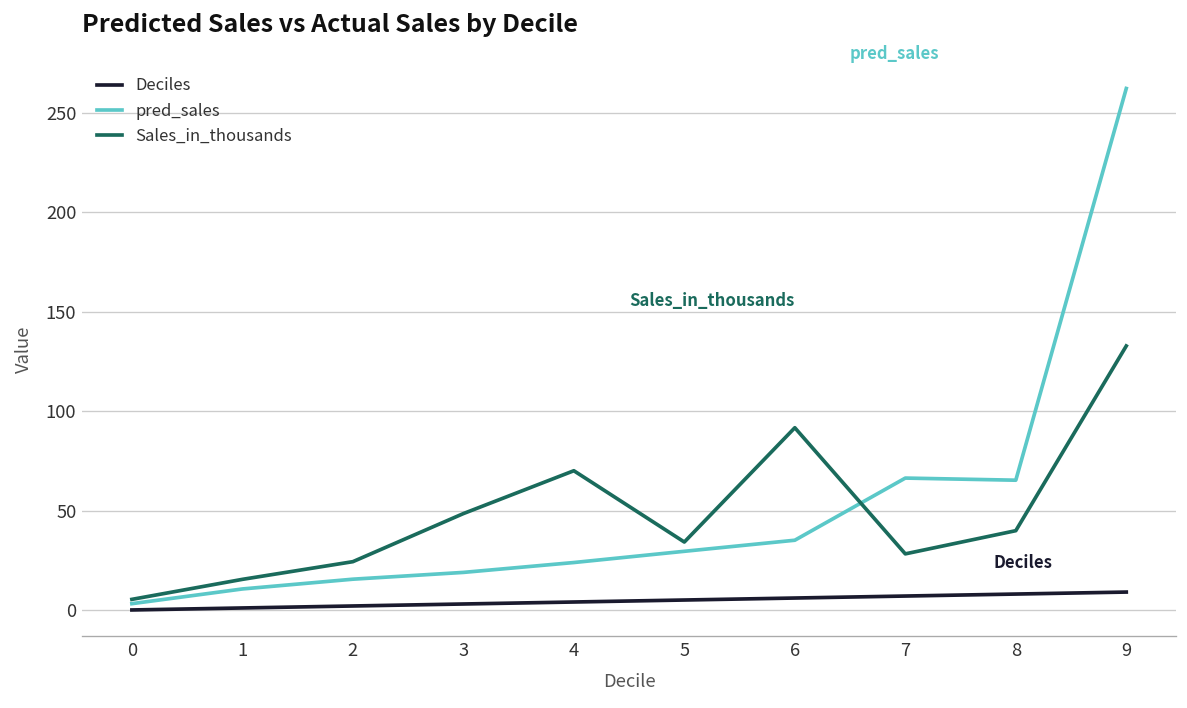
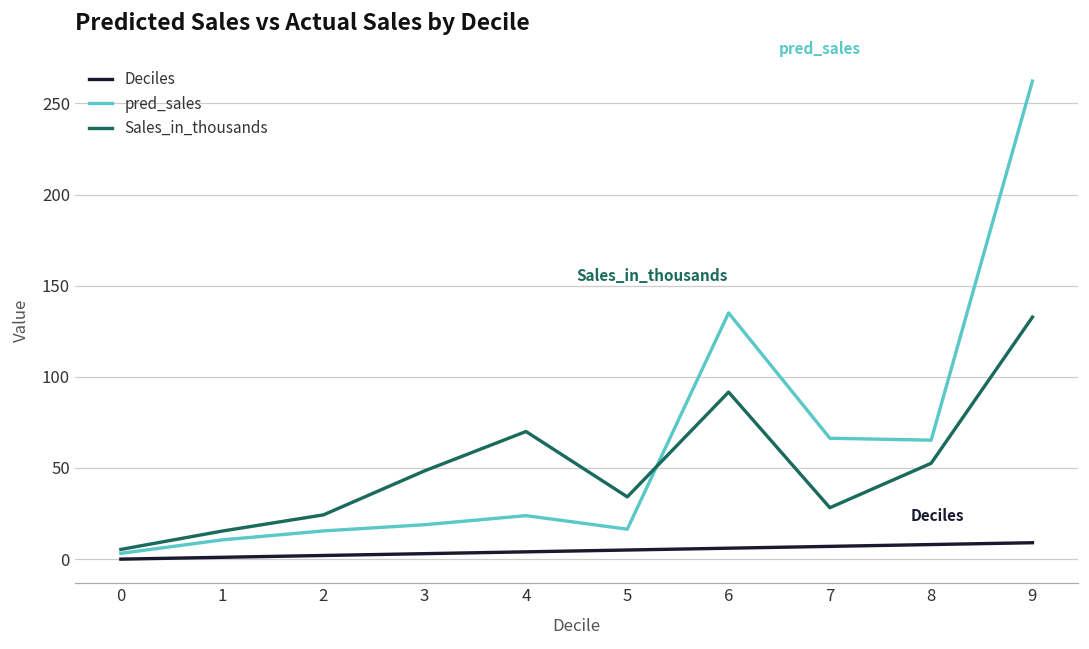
pred_sales, 5: 30 -> 16
pred_sales, 6: 35 -> 135
Sales_in_thousands, 8: 40 -> 53
